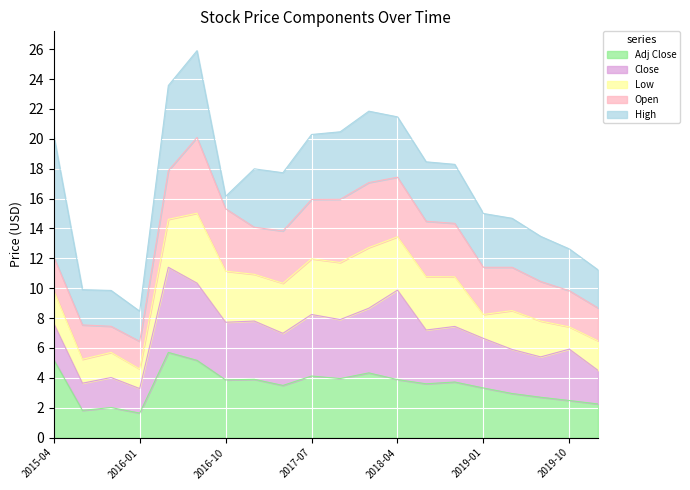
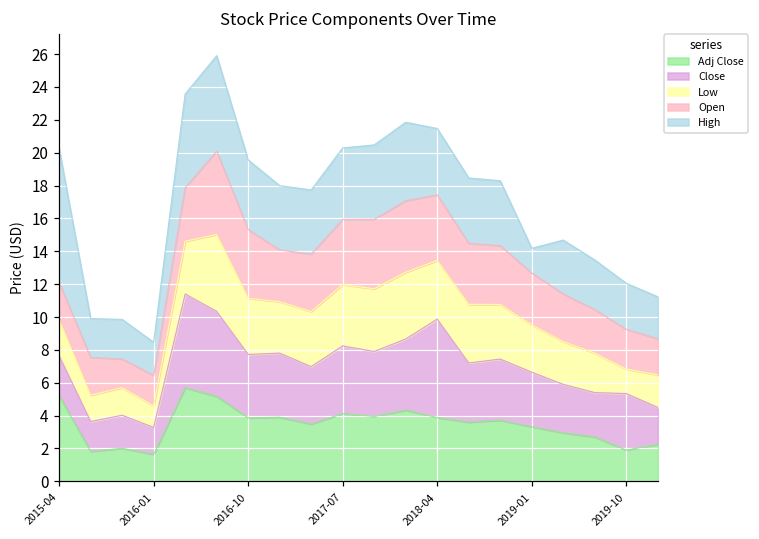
High, 2016-10: 0.8 -> 4.2
Low, 2019-01: 1.6 -> 2.9
High, 2019-01: 3.6 -> 1.5
Adj Close, 2019-10: 2.5 -> 1.9
